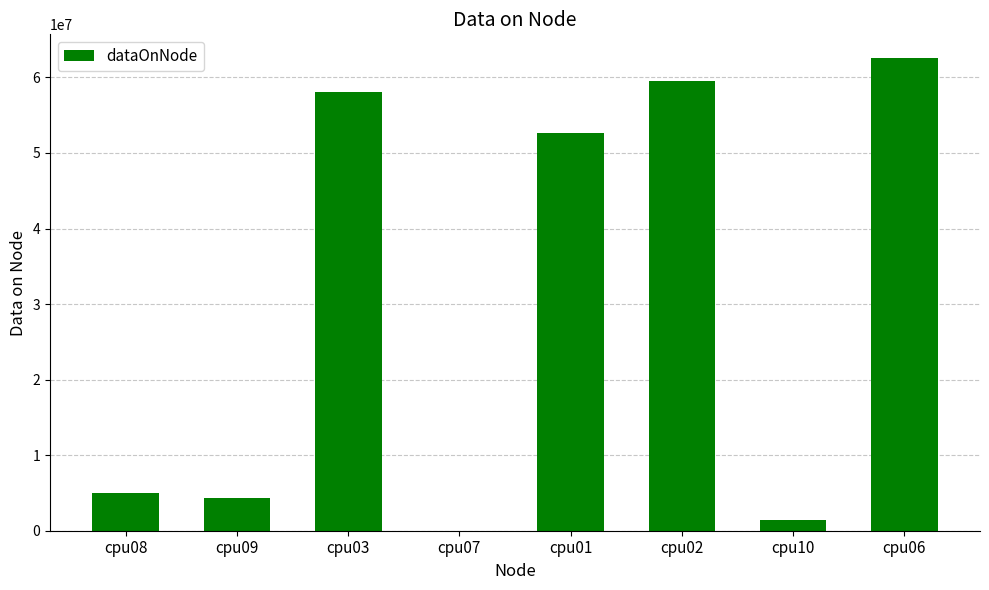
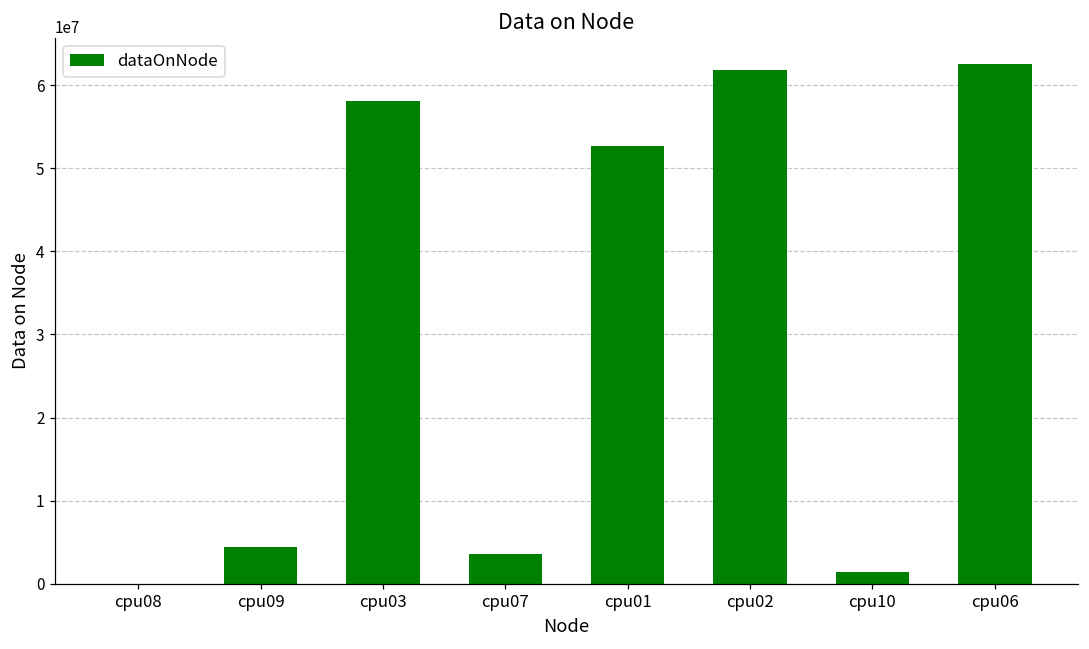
cpu08: 5000000 -> 0
cpu07: 0 -> 4000000
cpu02: 60000000 -> 62000000
